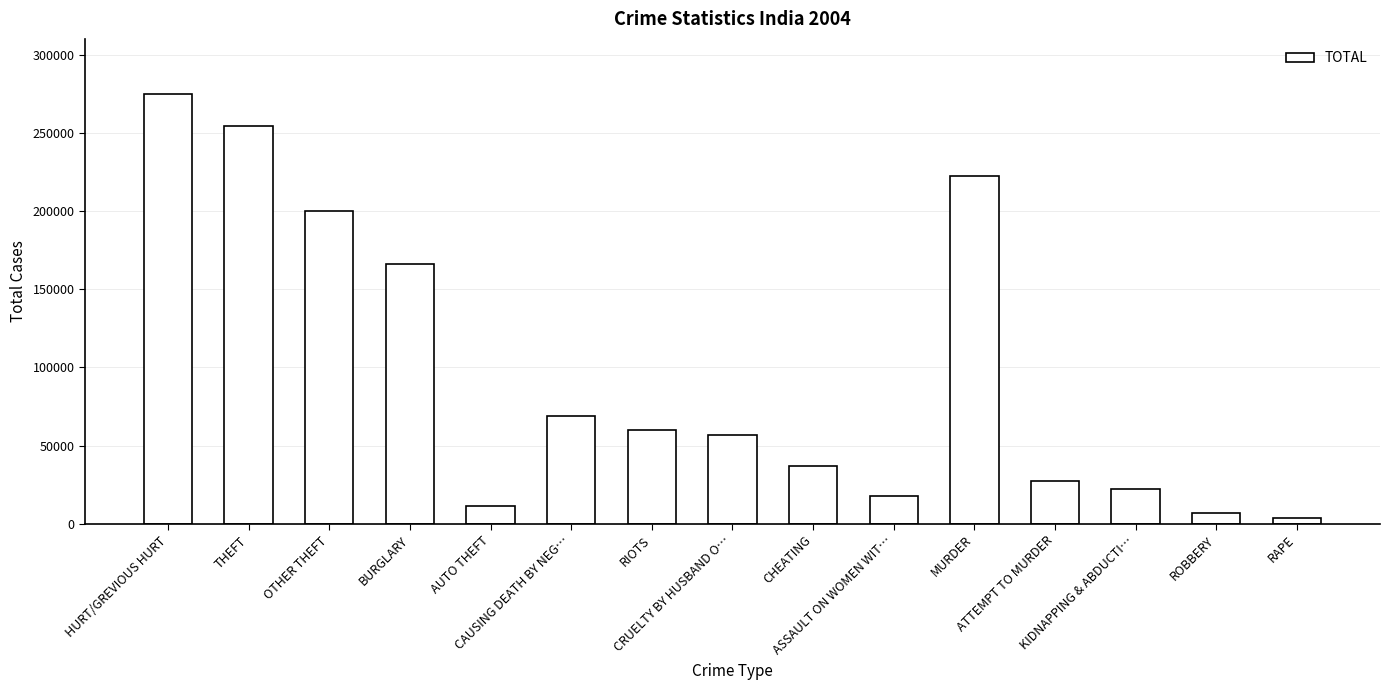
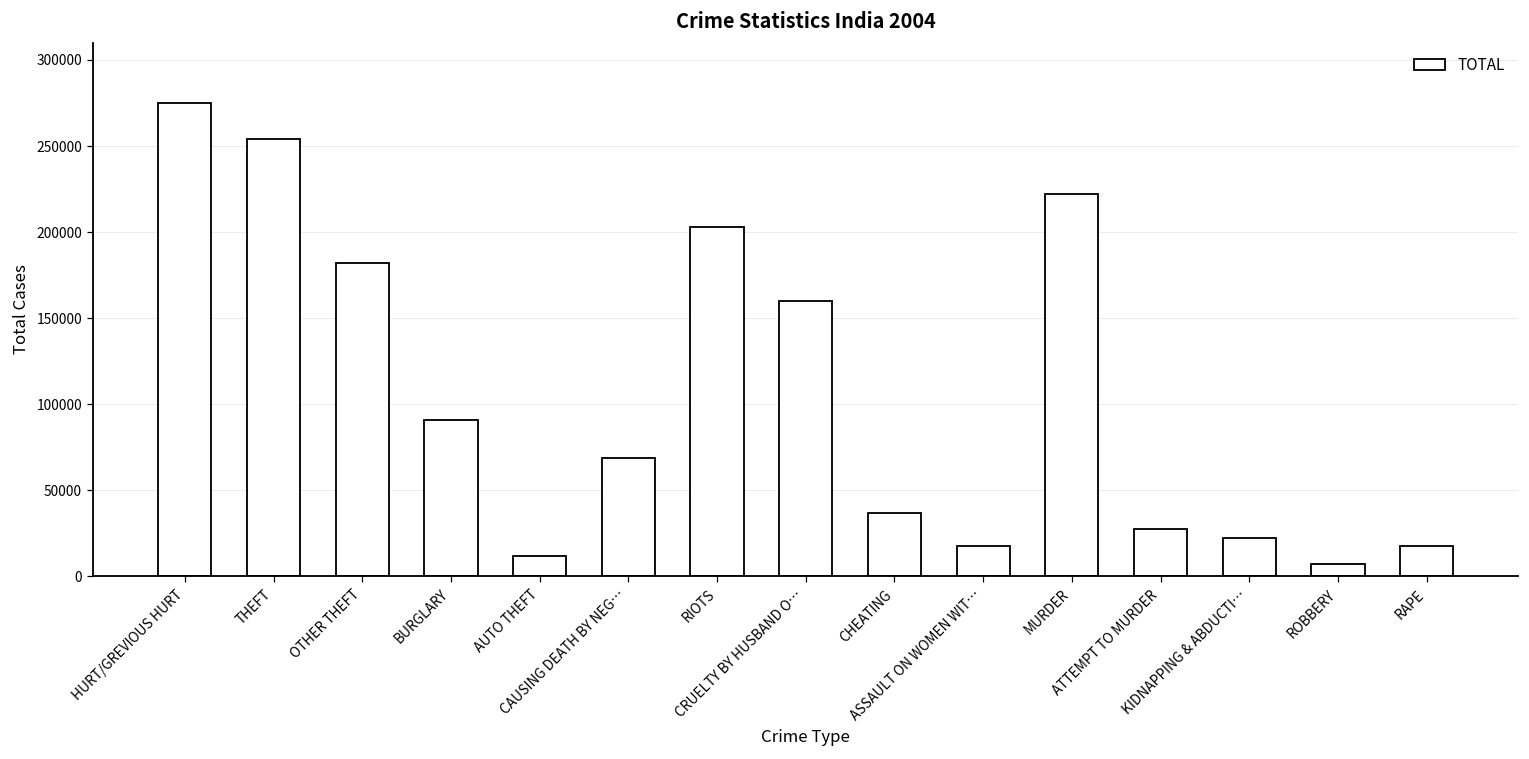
OTHER THEFT: 200000 -> 182000
BURGLARY: 166000 -> 91000
RIOTS: 60000 -> 203000
CRUELTY BY HUSBAND O…: 57000 -> 160000
RAPE: 4000 -> 18000
